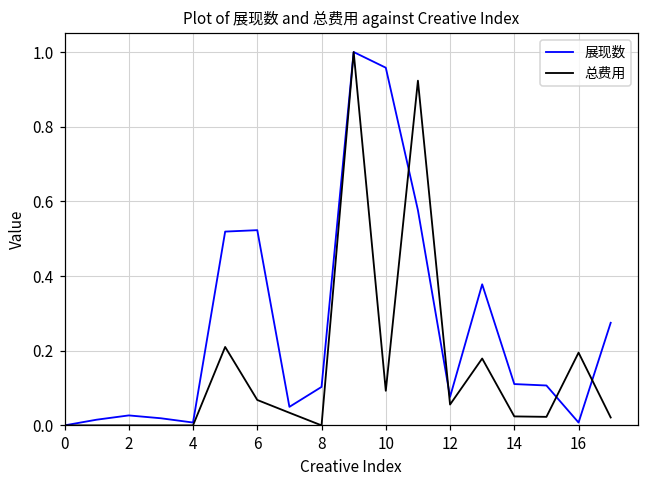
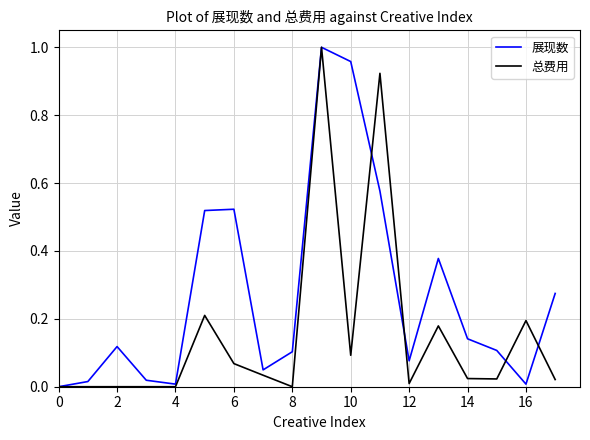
展现数, 2: 0.03 -> 0.12
总费用, 12: 0.06 -> 0.01
展现数, 14: 0.11 -> 0.14
